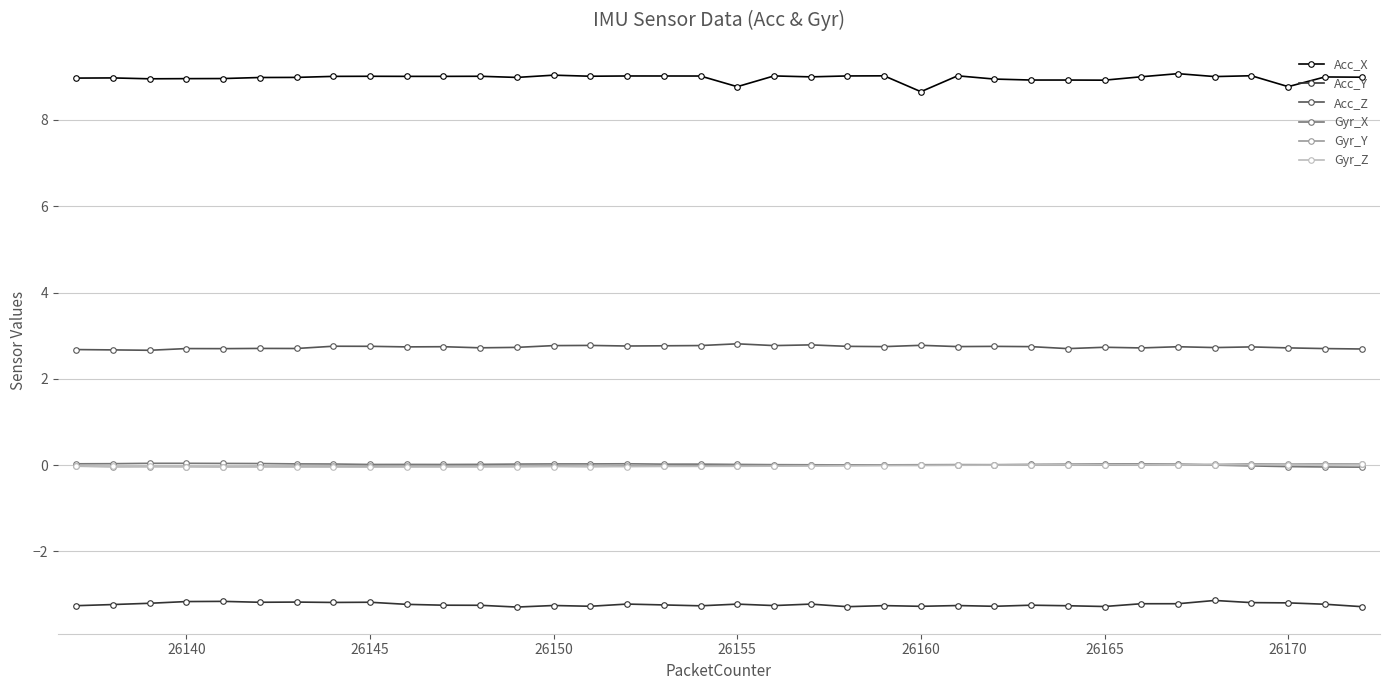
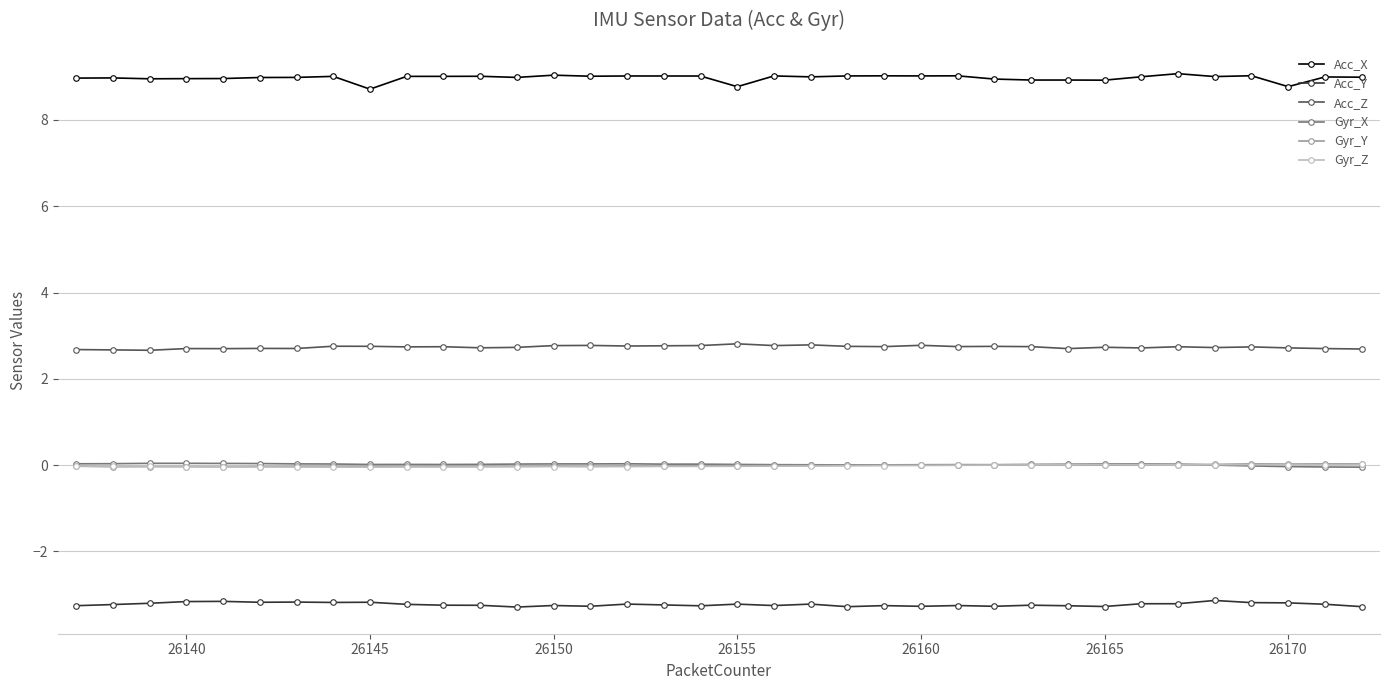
Acc_X, 26145: 9.0 -> 8.7
Acc_X, 26160: 8.7 -> 9.0
